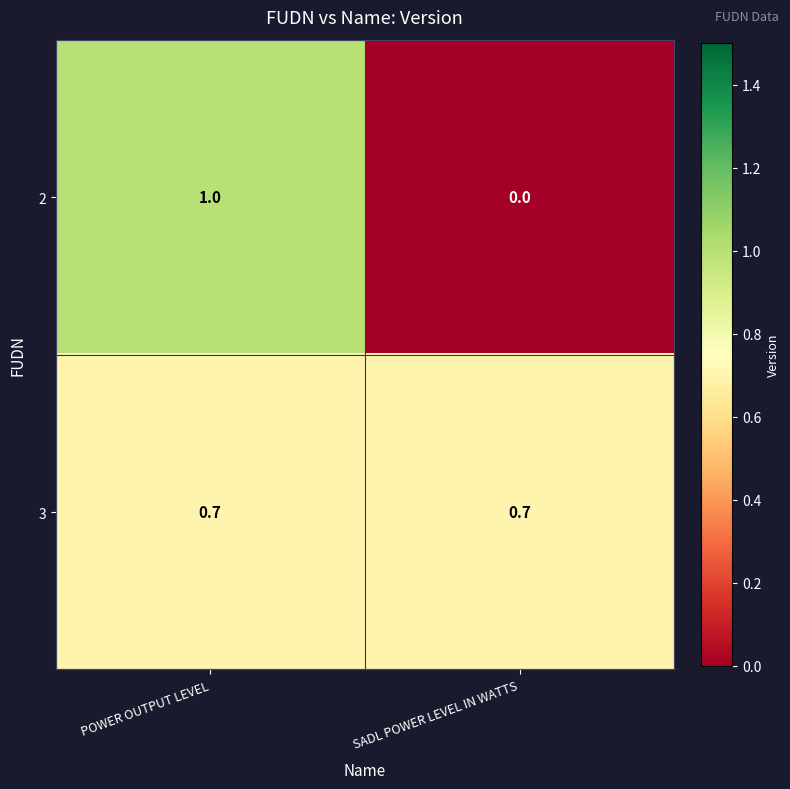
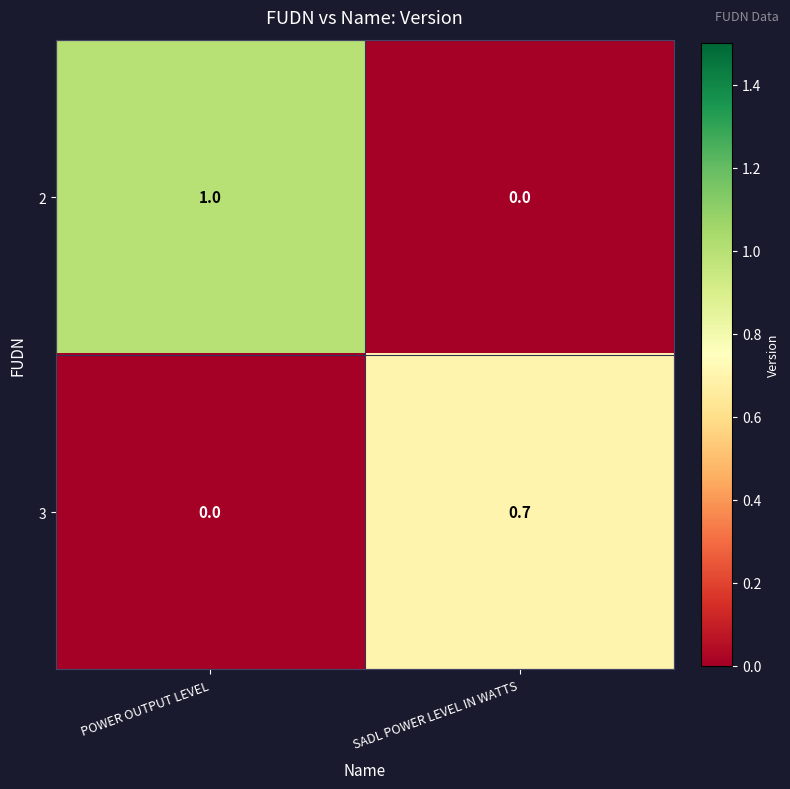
3, POWER OUTPUT LEVEL: 0.7 -> 0.0
